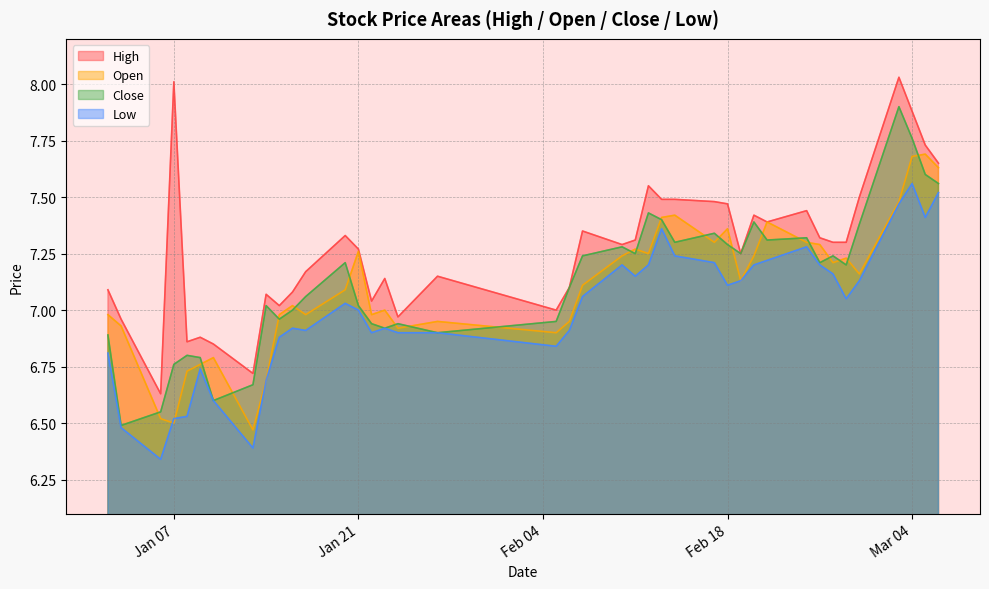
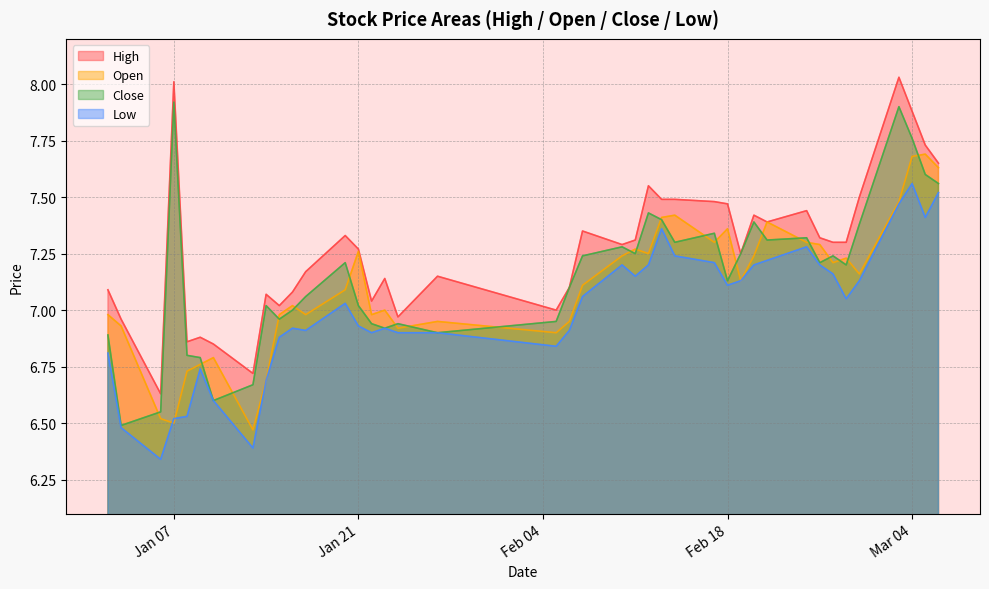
Close, Jan 07: 6.76 -> 7.92
Low, Jan 21: 7.00 -> 6.93
Close, Feb 18: 7.29 -> 7.13
